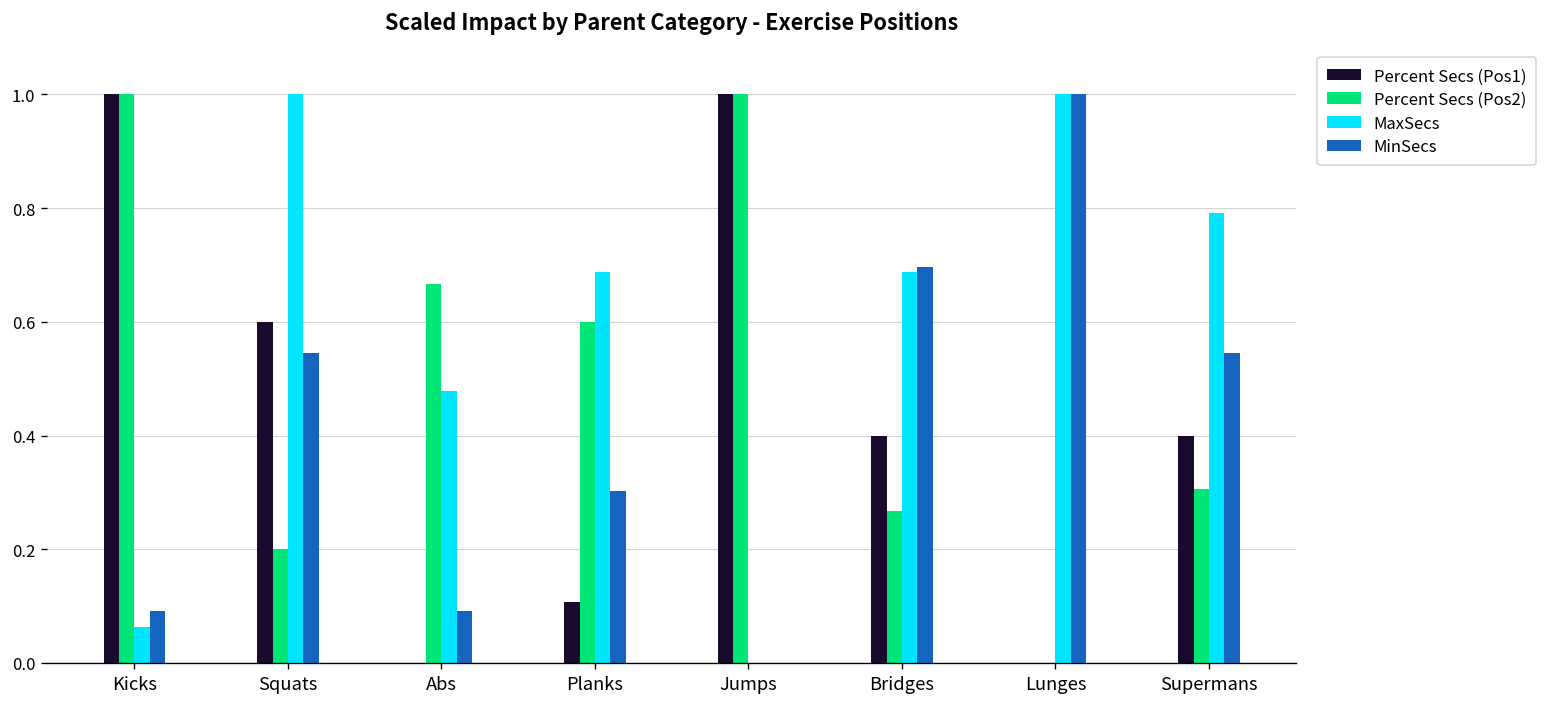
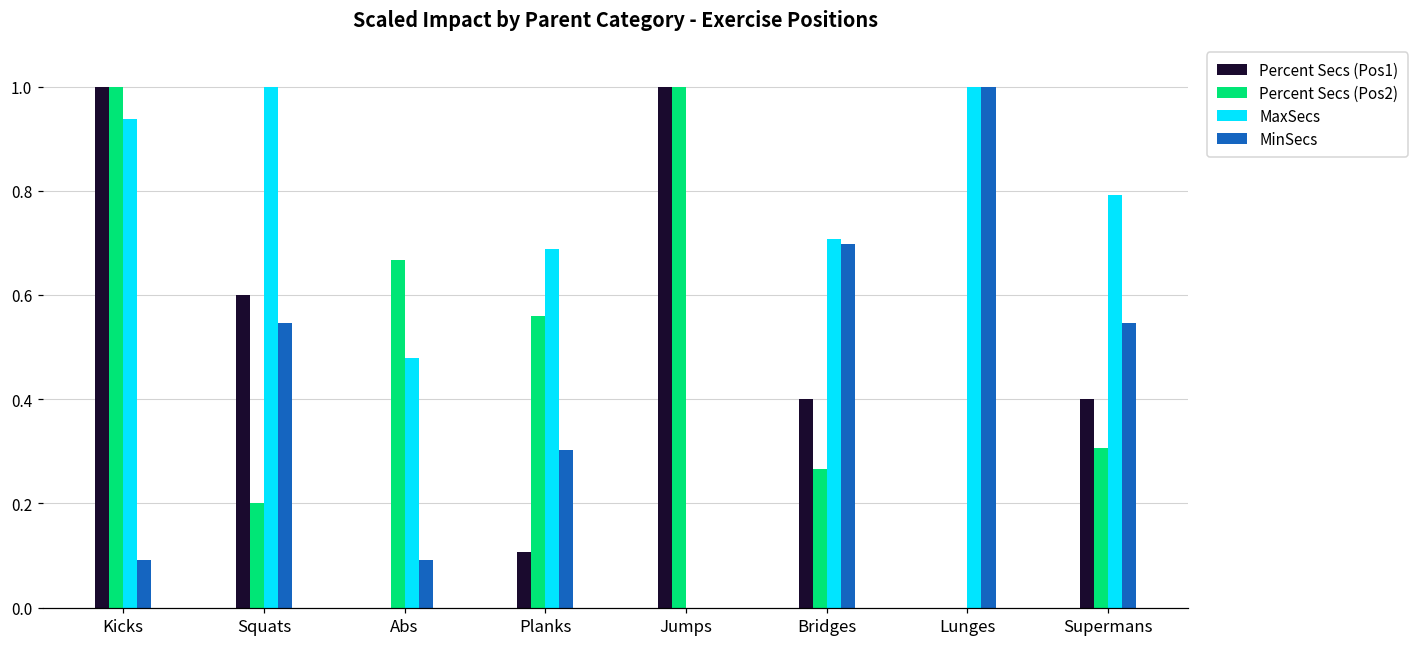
MaxSecs, Kicks: 0.06 -> 0.94
Percent Secs (Pos2), Planks: 0.60 -> 0.56
MaxSecs, Bridges: 0.69 -> 0.71
